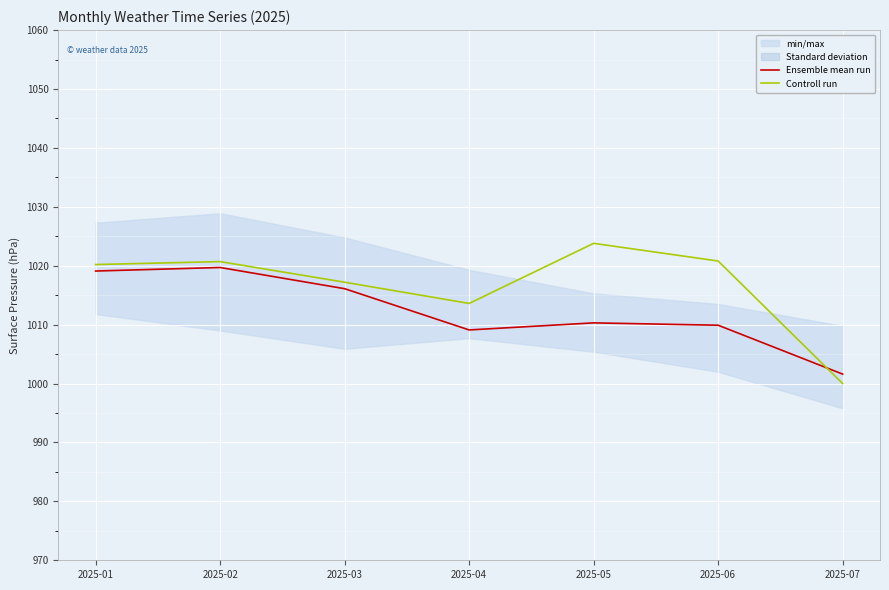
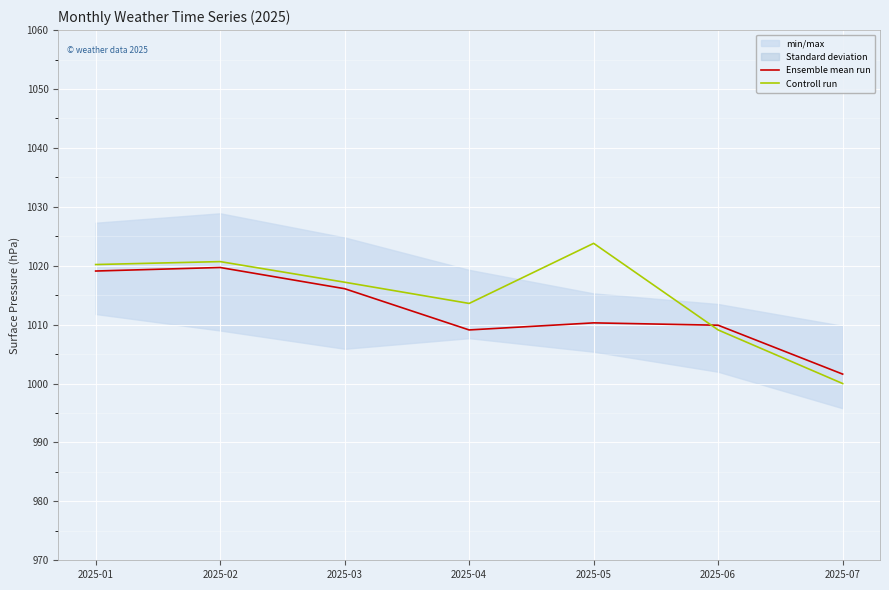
Controll run, 2025-06: 1021 -> 1009
